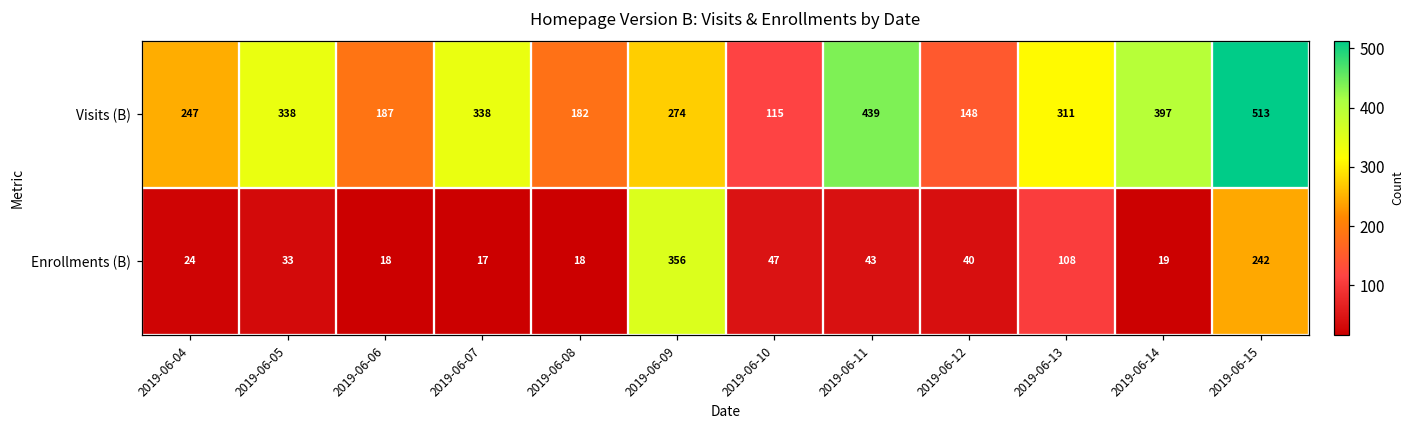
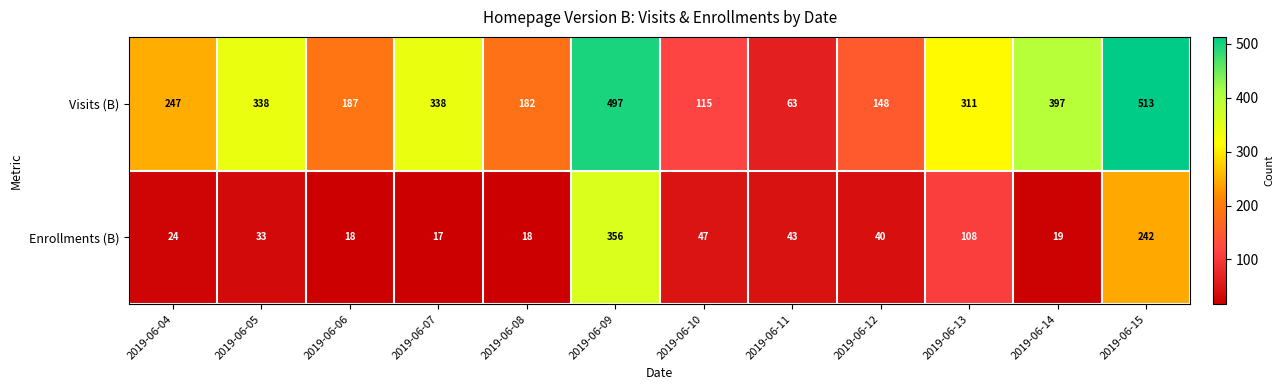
Visits (B), 2019-06-09: 274 -> 497
Visits (B), 2019-06-11: 439 -> 63
